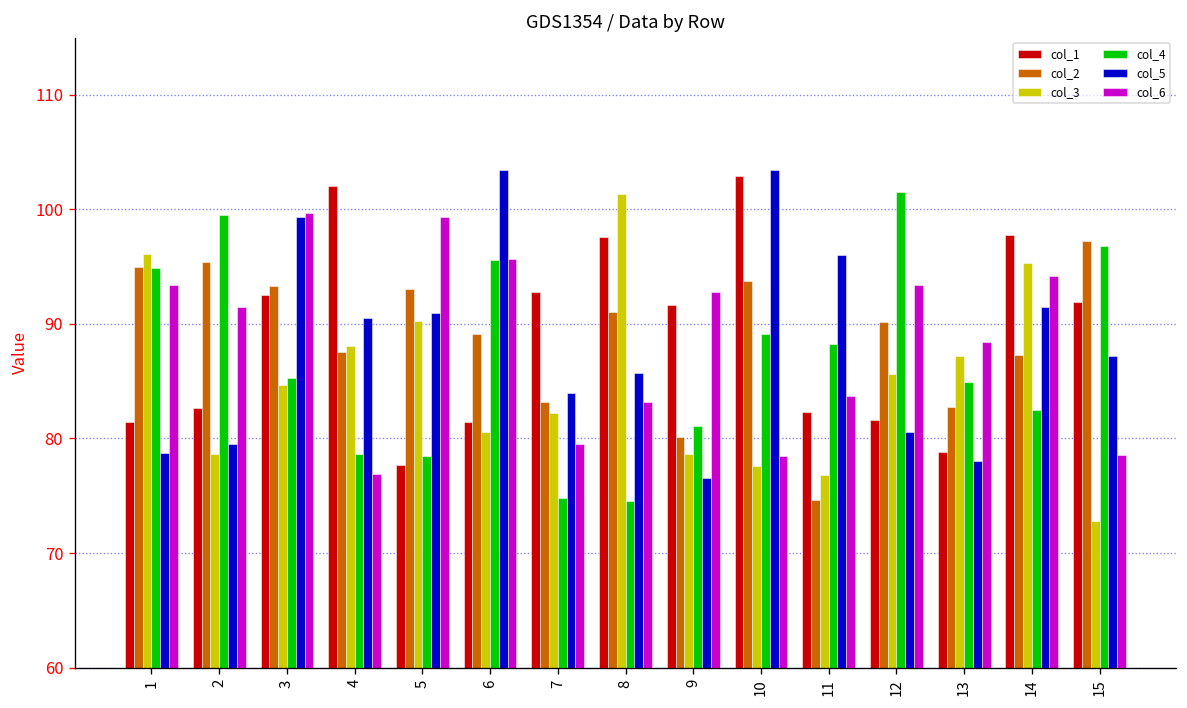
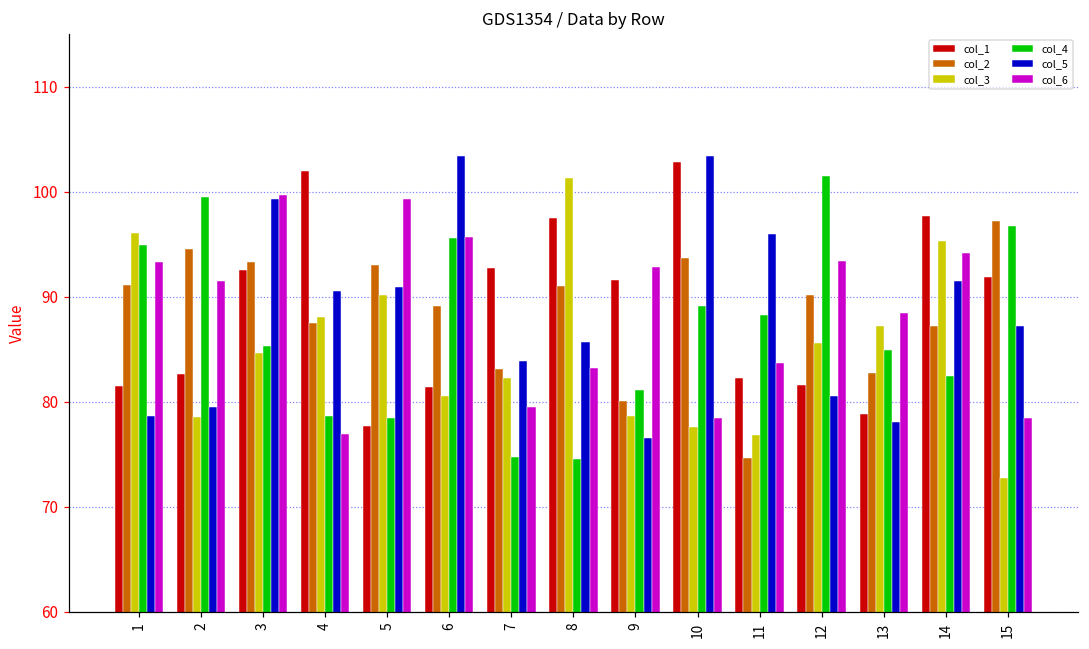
col_2, 1: 95 -> 91
col_2, 2: 95.4 -> 94.5
